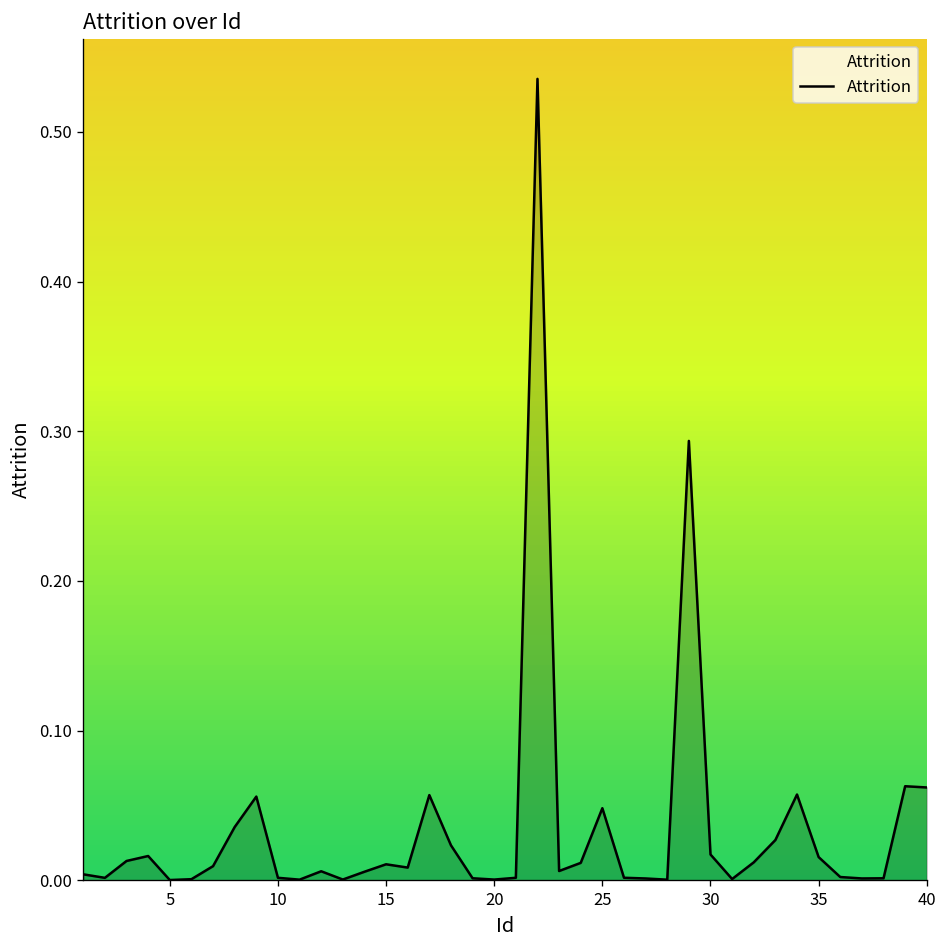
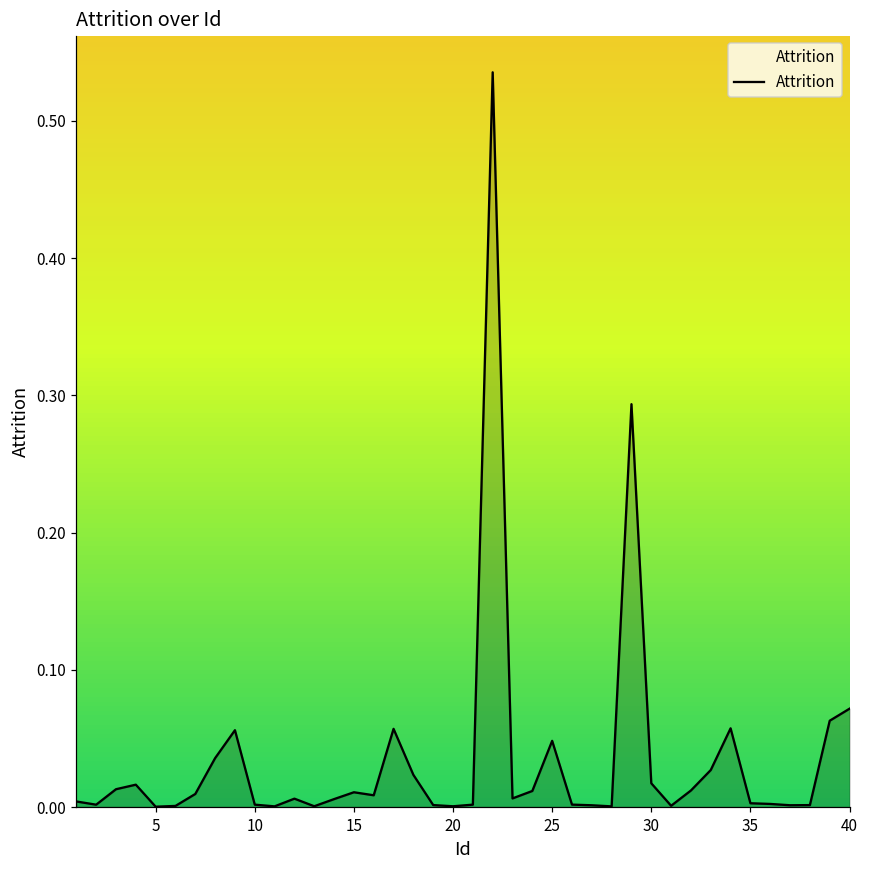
35: 0.016 -> 0.003
40: 0.062 -> 0.072
